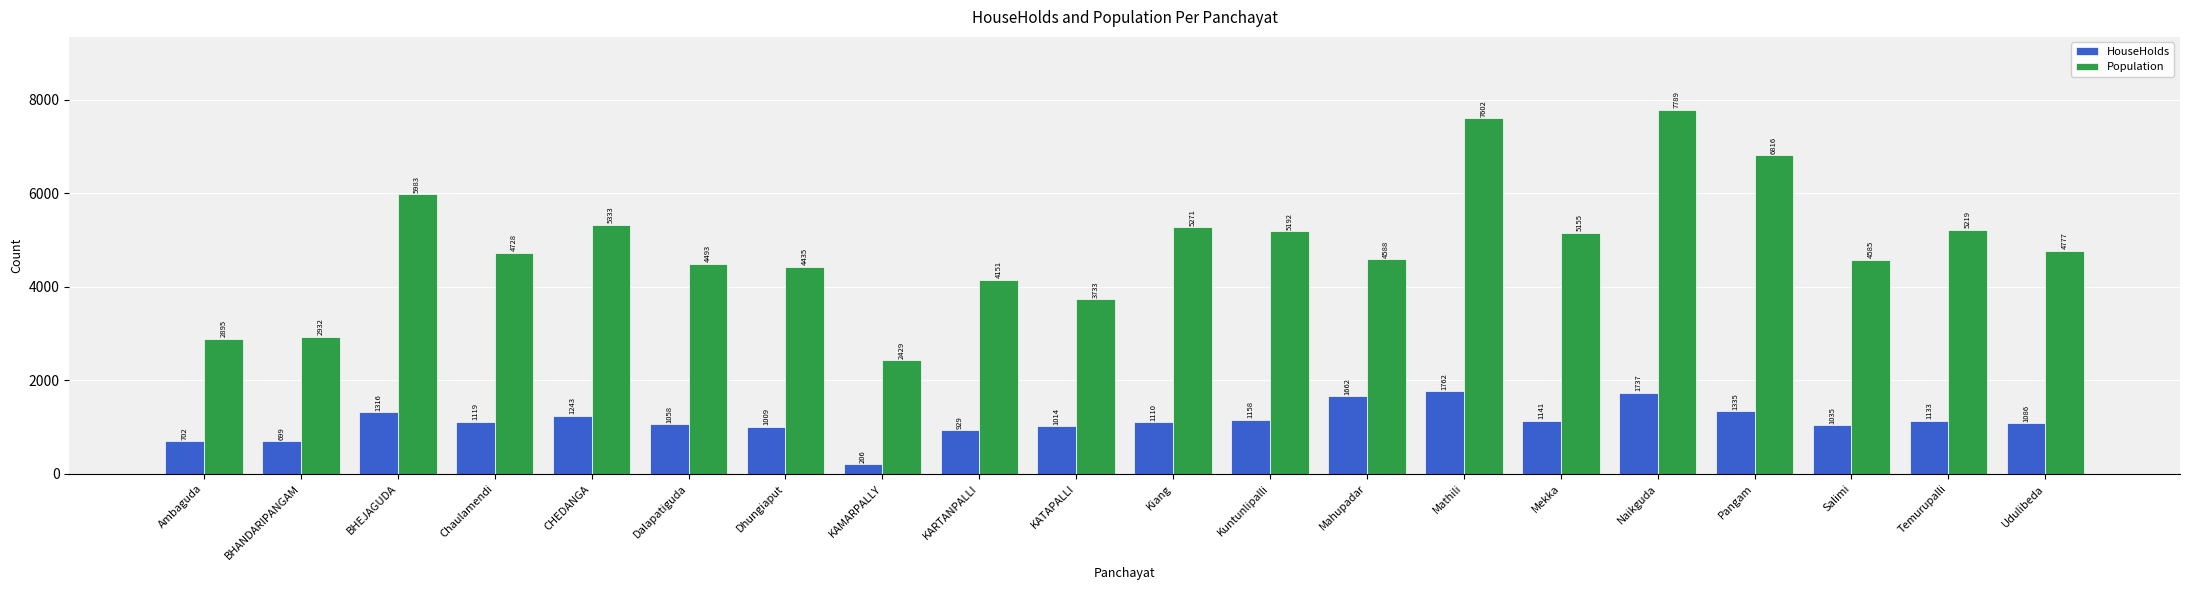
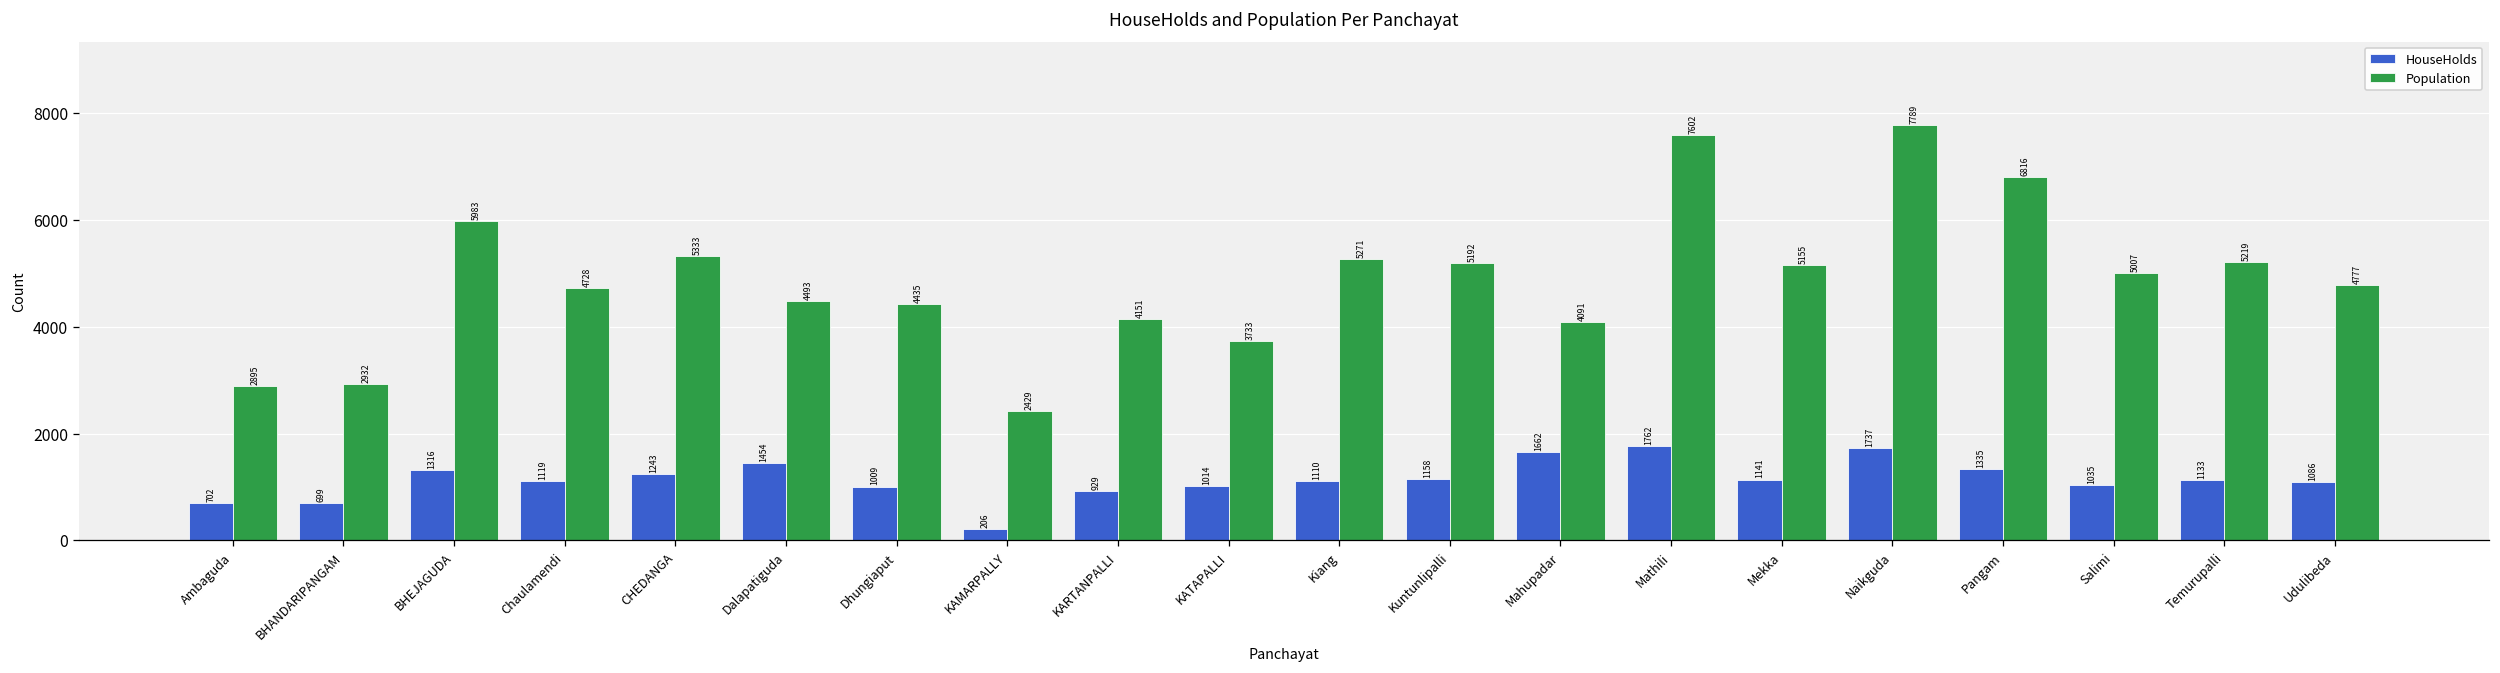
HouseHolds, Dalapatiguda: 1058 -> 1454
Population, Mahupadar: 4588 -> 4091
Population, Salimi: 4585 -> 5007
